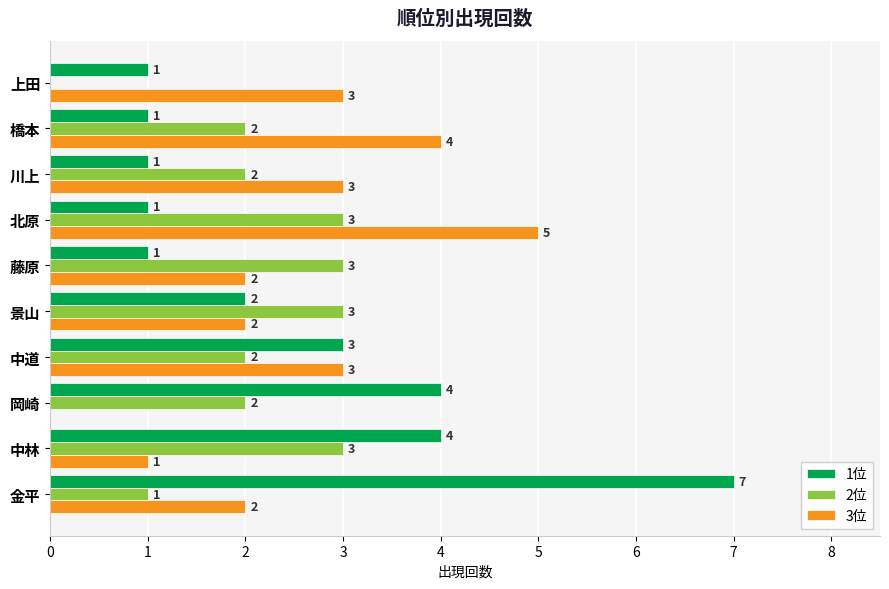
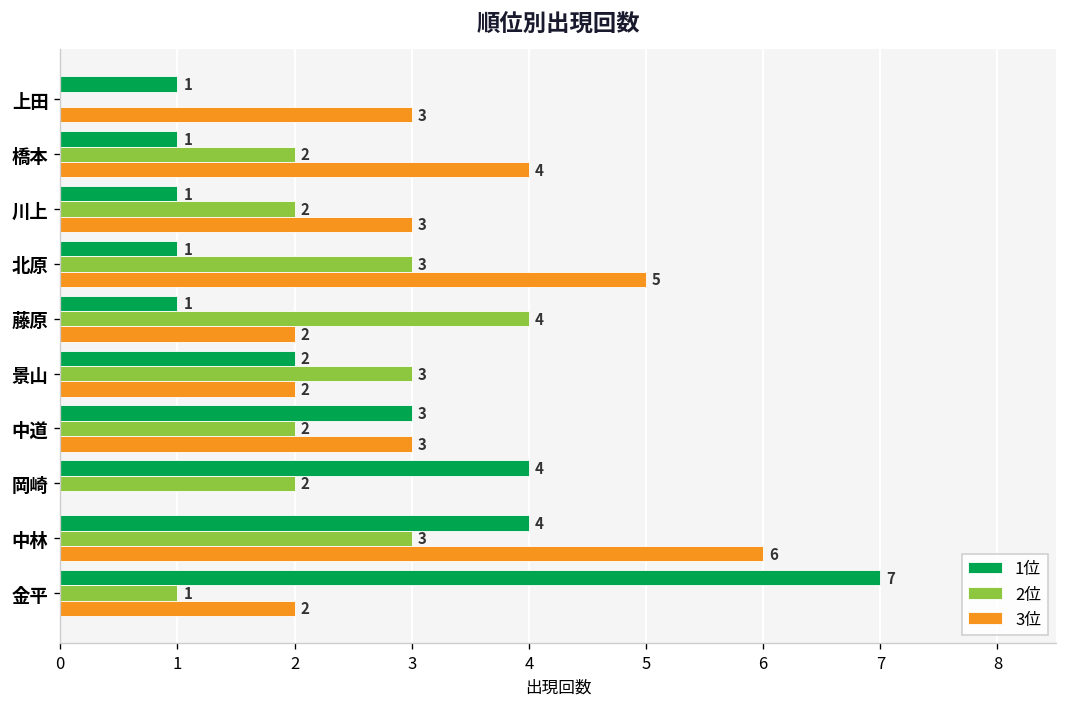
2位, 藤原: 3 -> 4
3位, 中林: 1 -> 6
